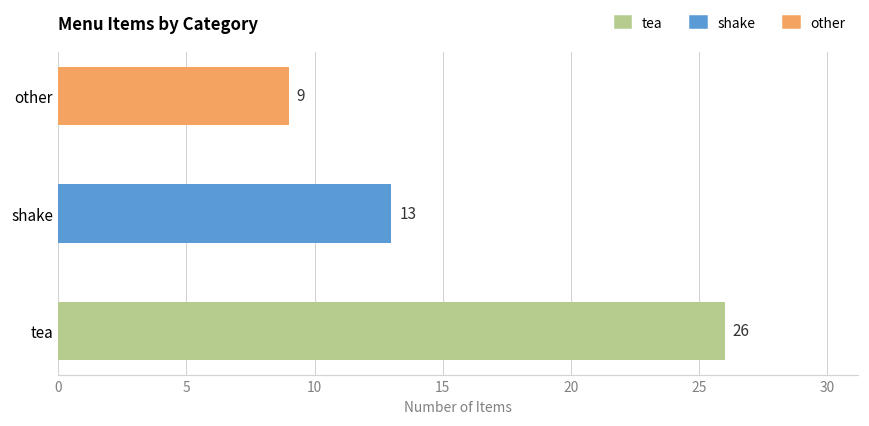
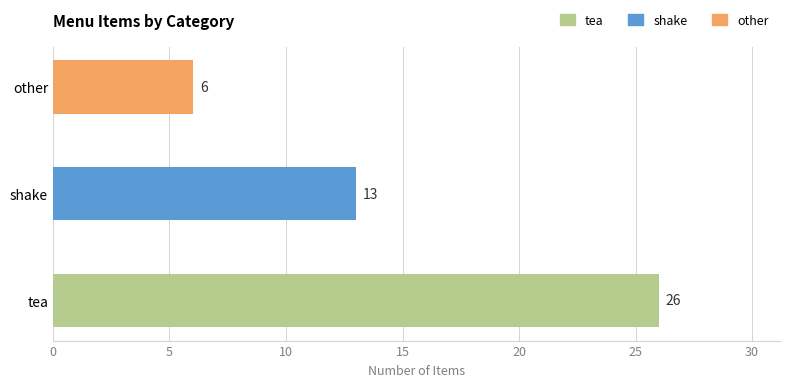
other: 9 -> 6
